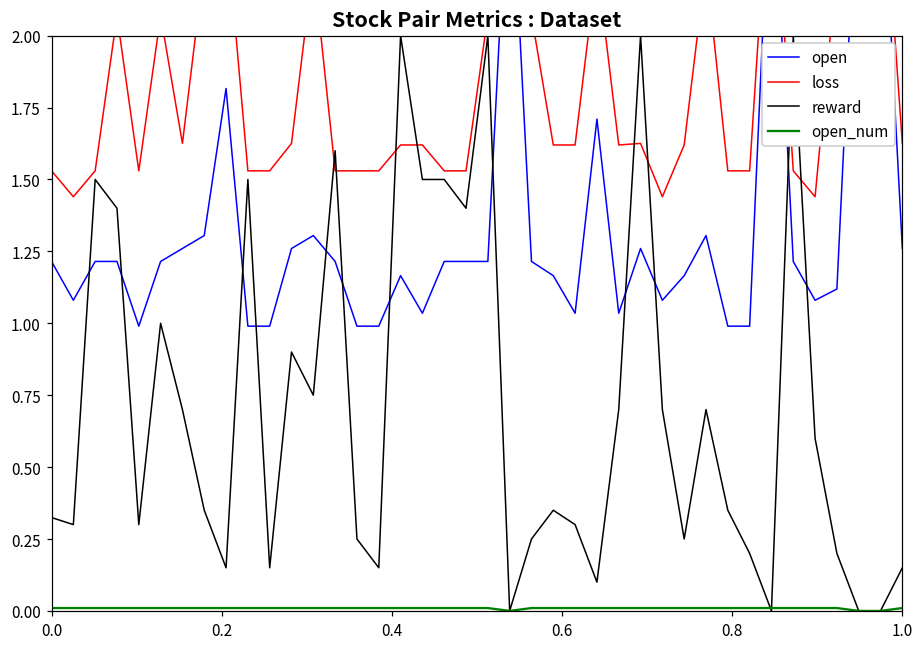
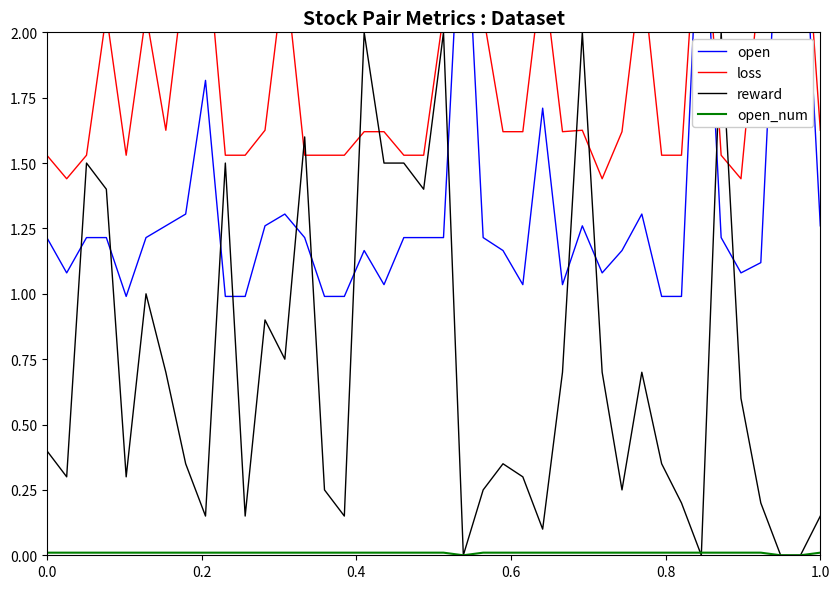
reward, 0.0: 0.32 -> 0.40
